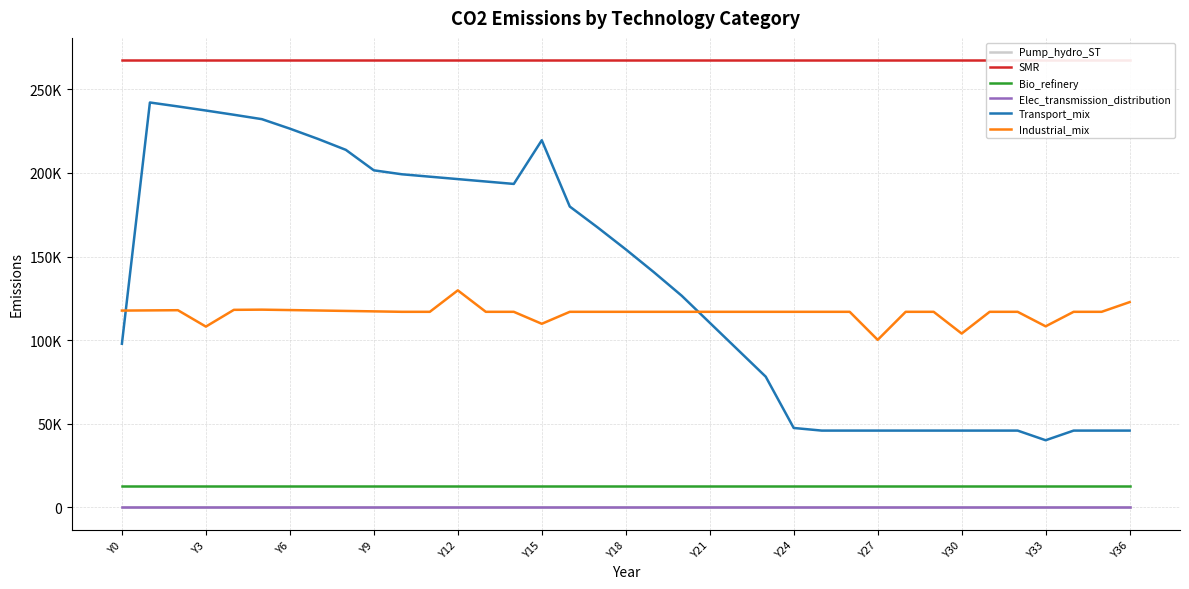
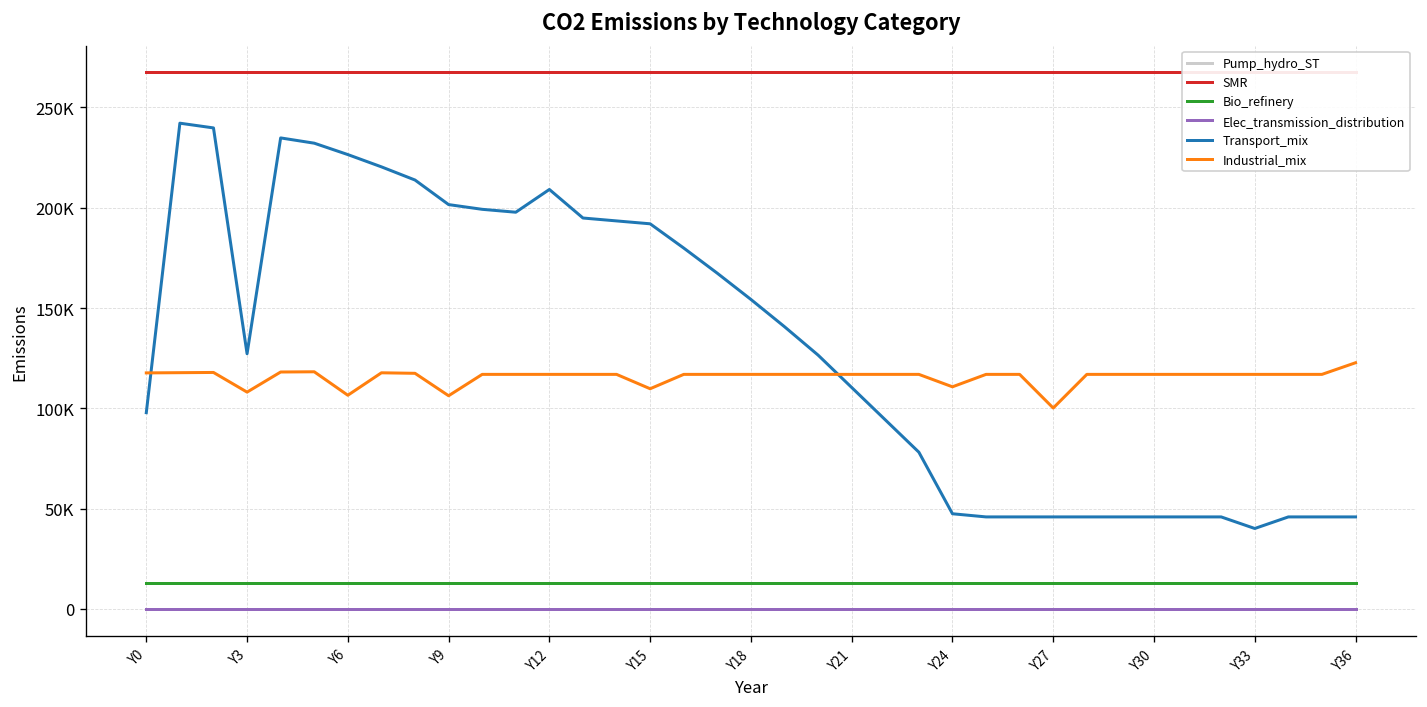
Transport_mix, Y3: 237000 -> 127000
Industrial_mix, Y6: 118000 -> 107000
Industrial_mix, Y9: 117000 -> 106000
Transport_mix, Y12: 196000 -> 209000
Industrial_mix, Y12: 130000 -> 117000
Transport_mix, Y15: 220000 -> 192000
Industrial_mix, Y24: 117000 -> 111000
Industrial_mix, Y30: 104000 -> 117000
Industrial_mix, Y33: 108000 -> 117000
